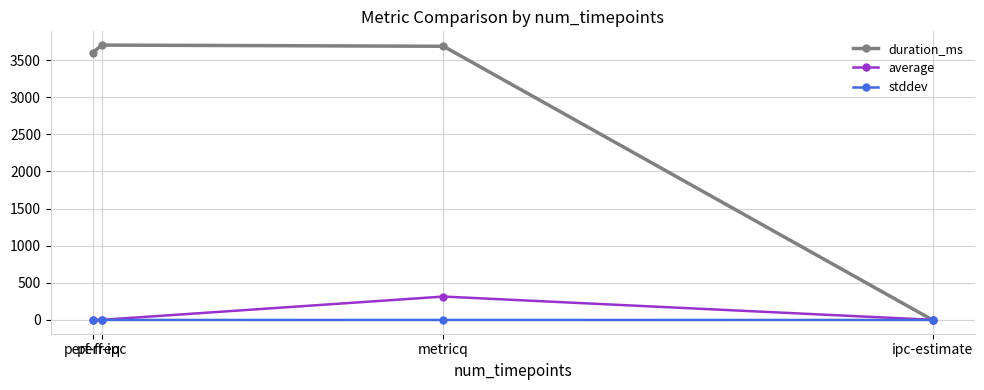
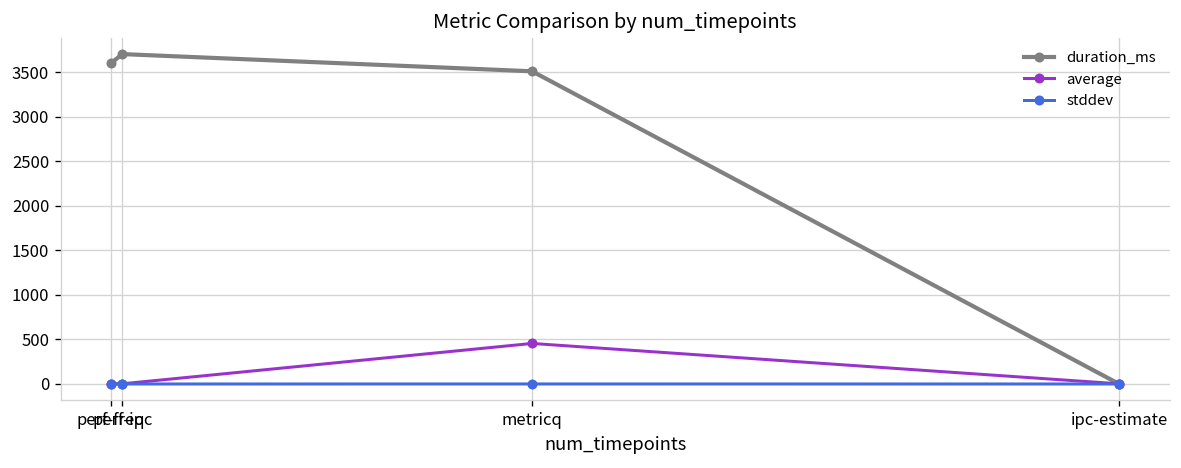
duration_ms, metricq: 3700 -> 3500
average, metricq: 300 -> 500
